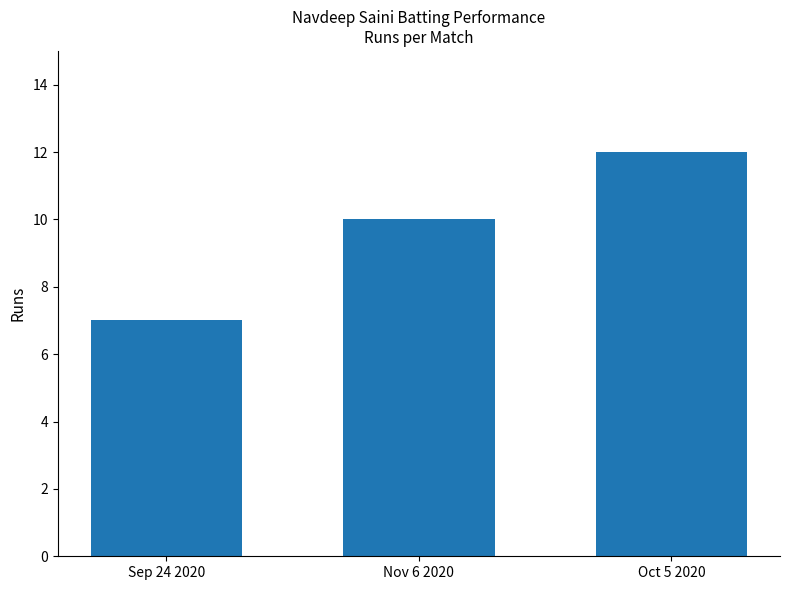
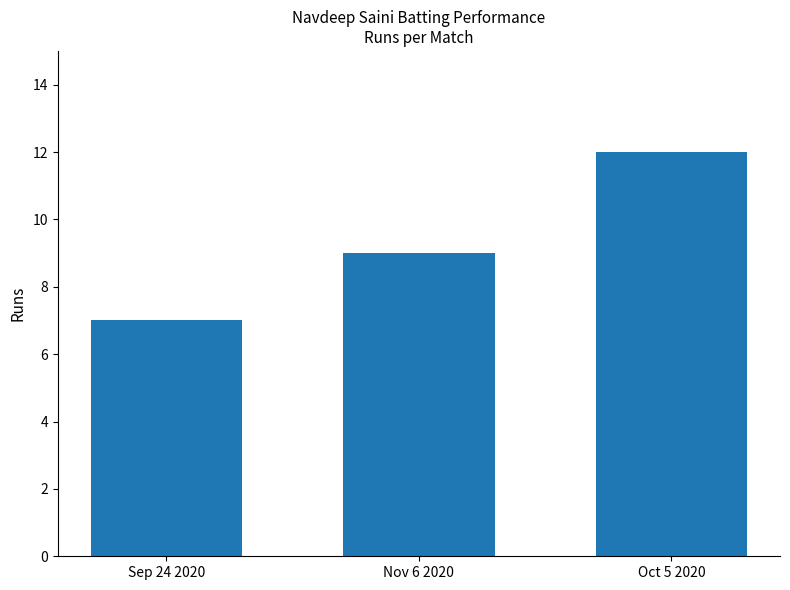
Nov 6 2020: 10 -> 9
